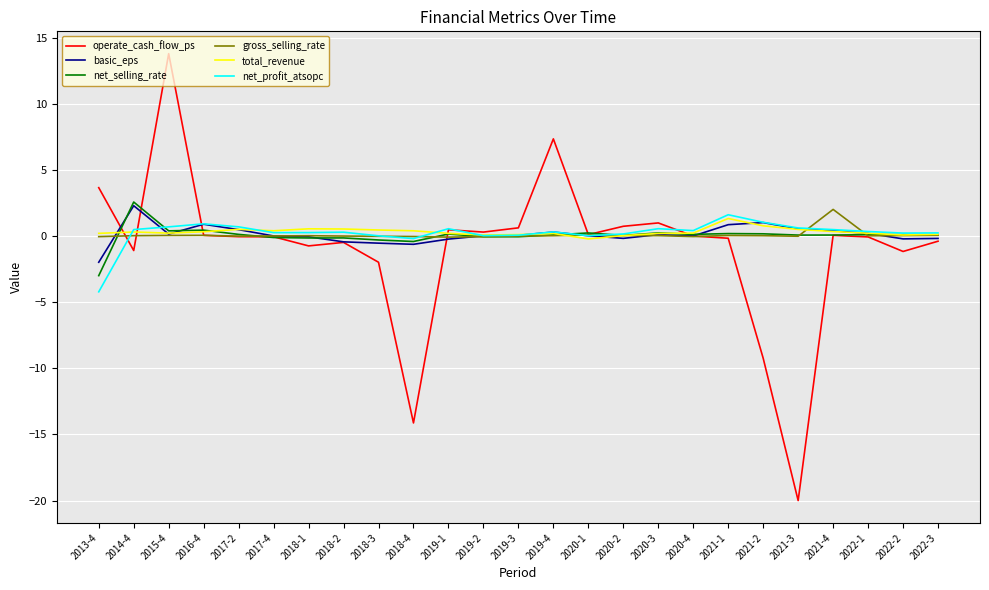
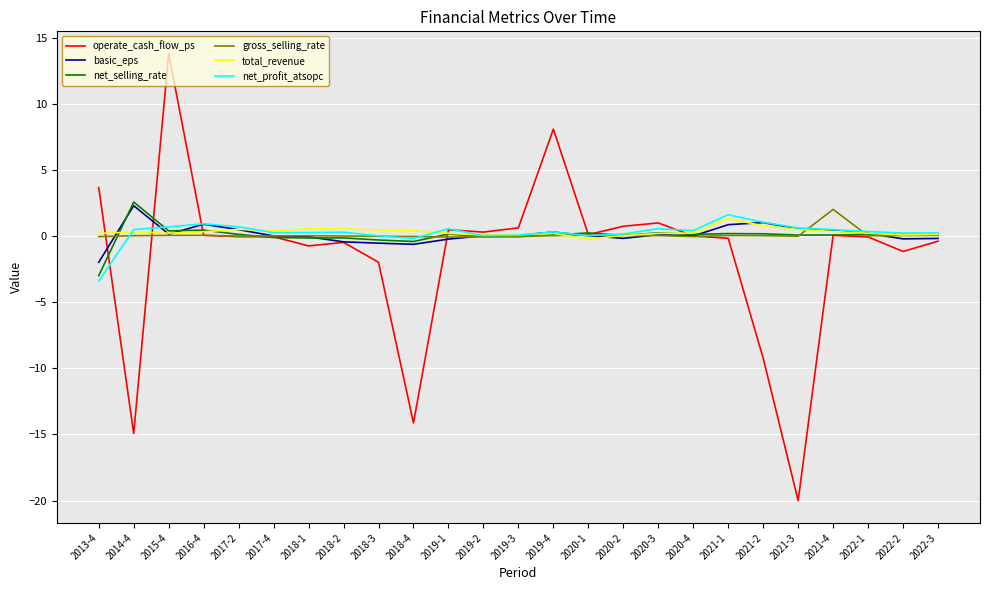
net_profit_atsopc, 2013-4: -4.2 -> -3.4
operate_cash_flow_ps, 2014-4: -1.1 -> -14.9
operate_cash_flow_ps, 2019-4: 7.4 -> 8.1
